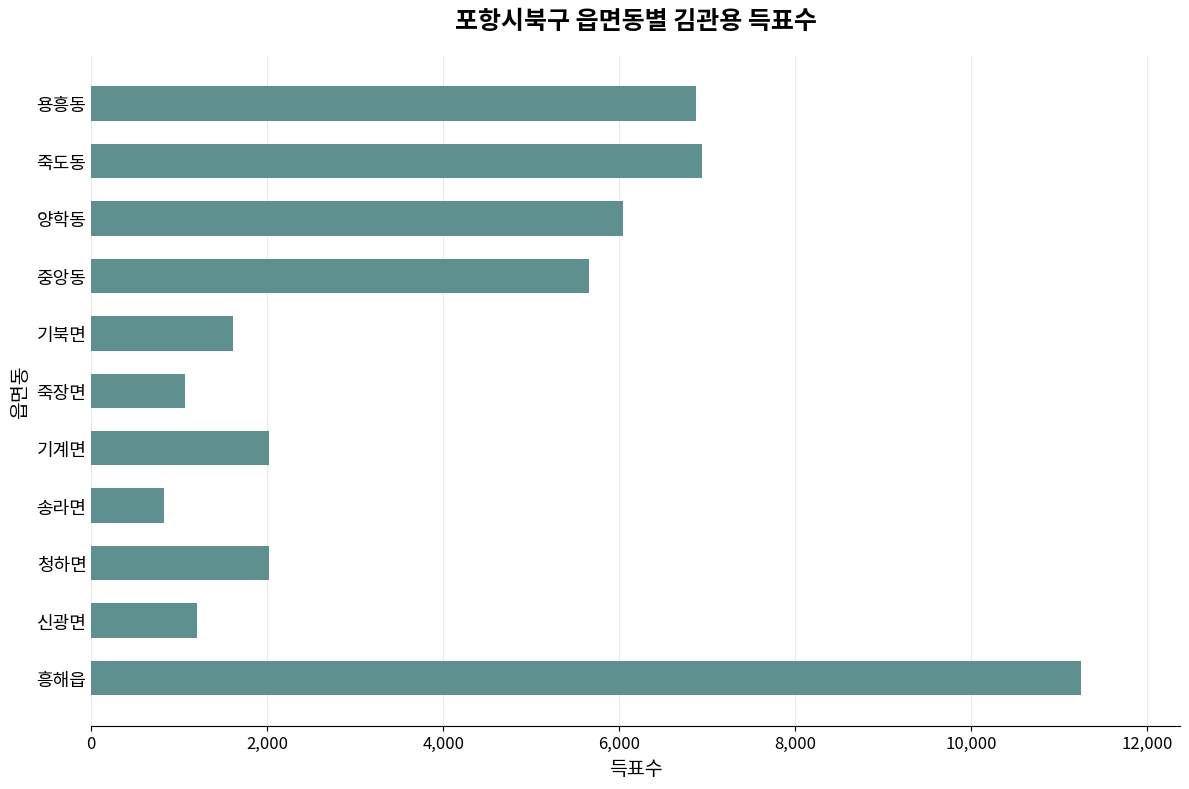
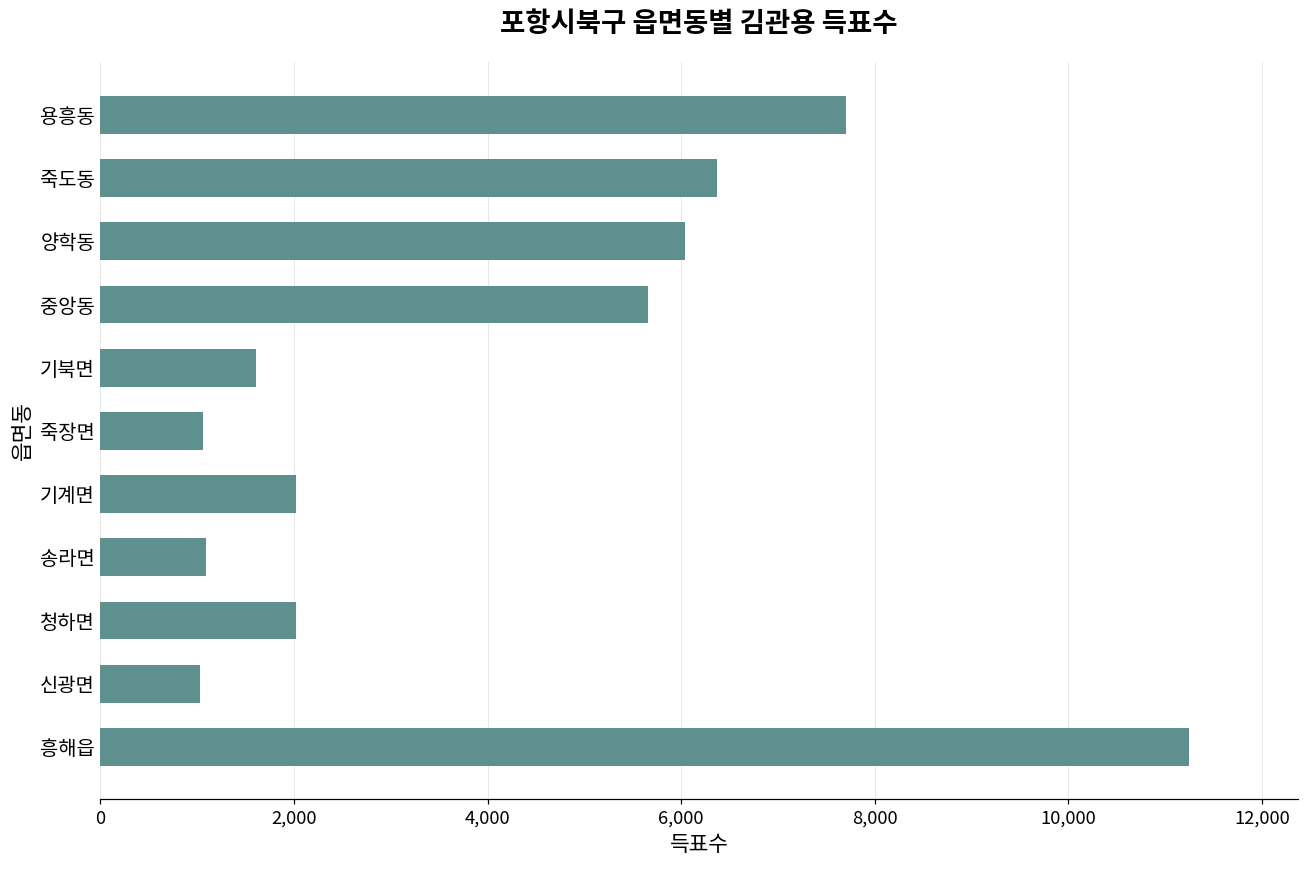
용흥동: 6,900 -> 7,700
죽도동: 6,900 -> 6,400
송라면: 800 -> 1,100
신광면: 1,200 -> 1,000
